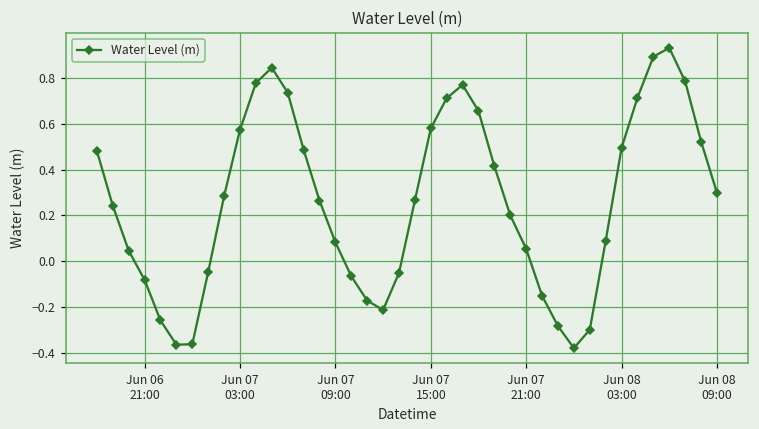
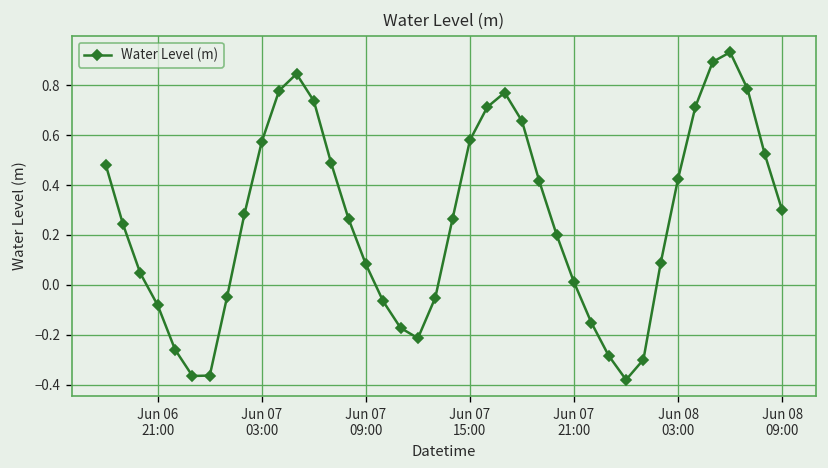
Jun 07 21:00: 0.05 -> 0.01
Jun 08 03:00: 0.50 -> 0.43
